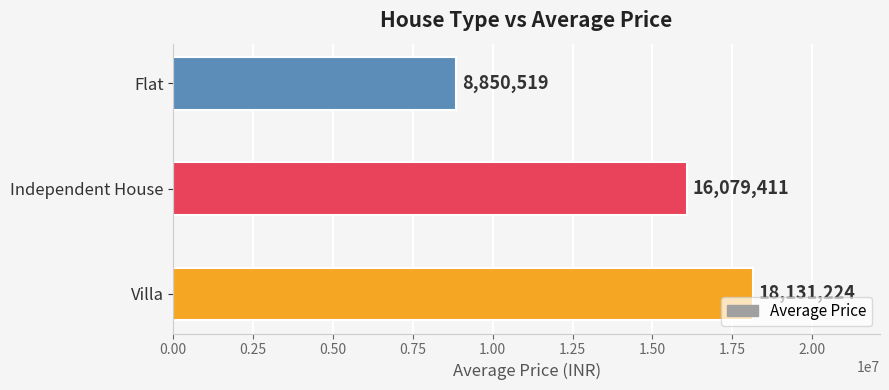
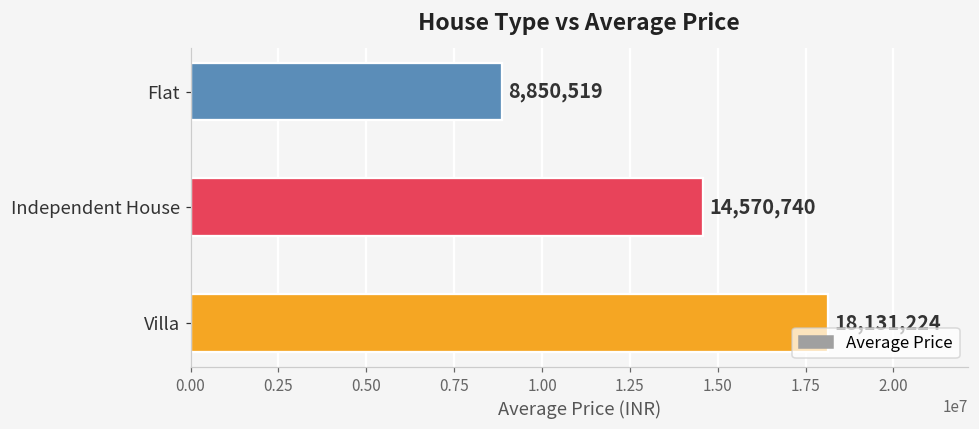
Independent House: 16,079,411 -> 14,570,740
